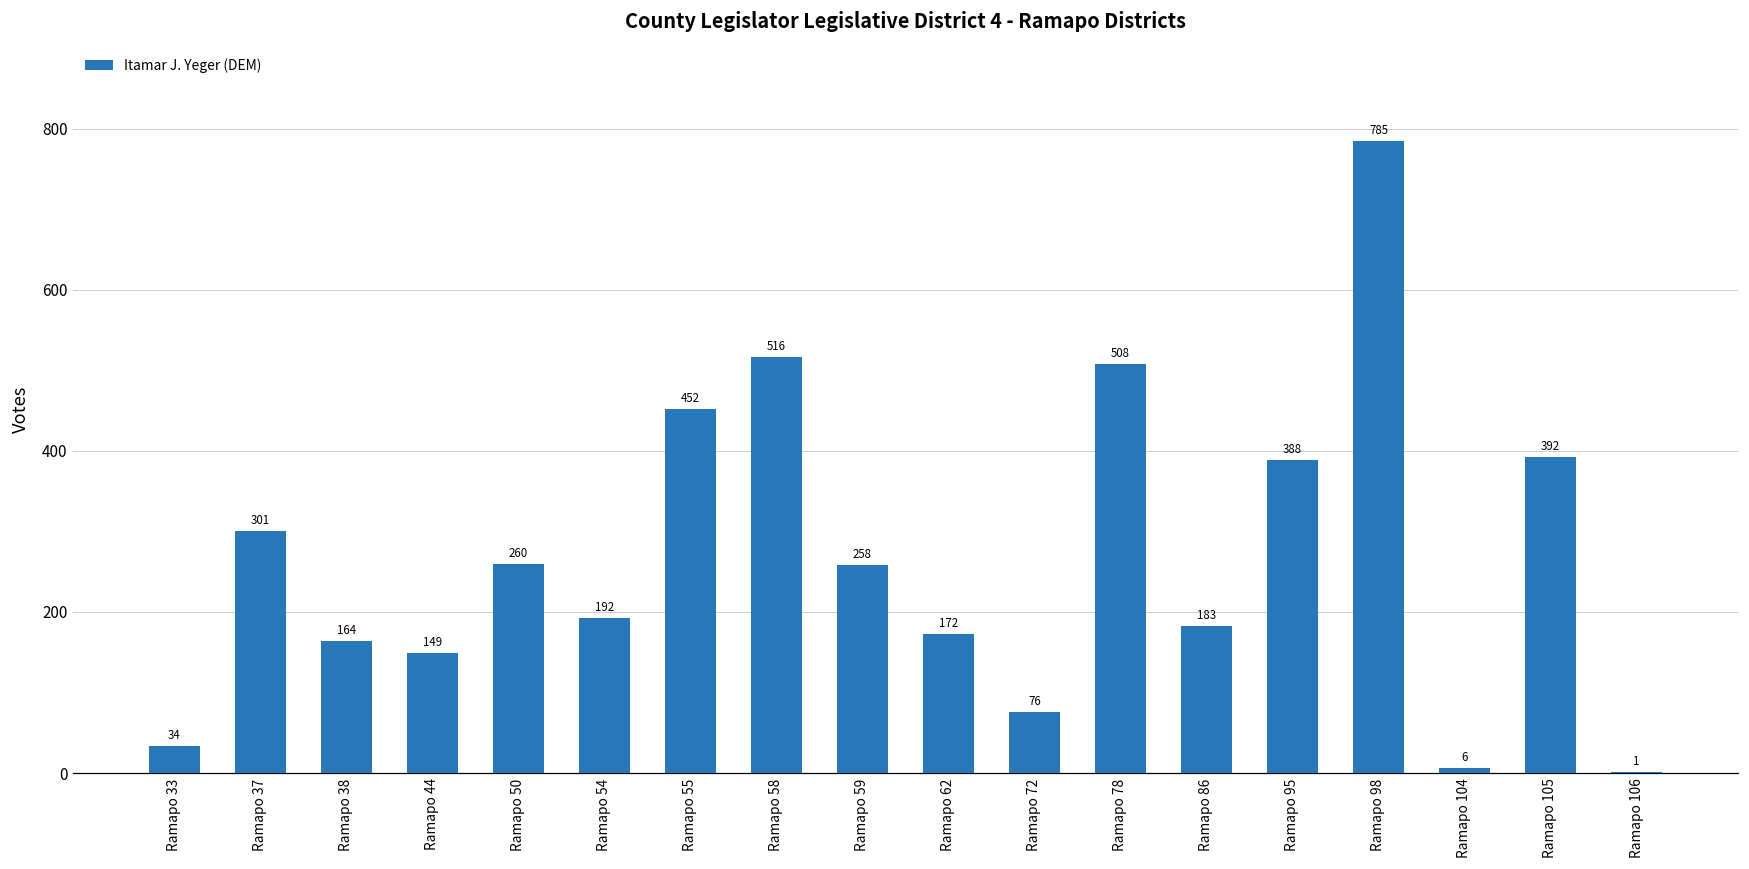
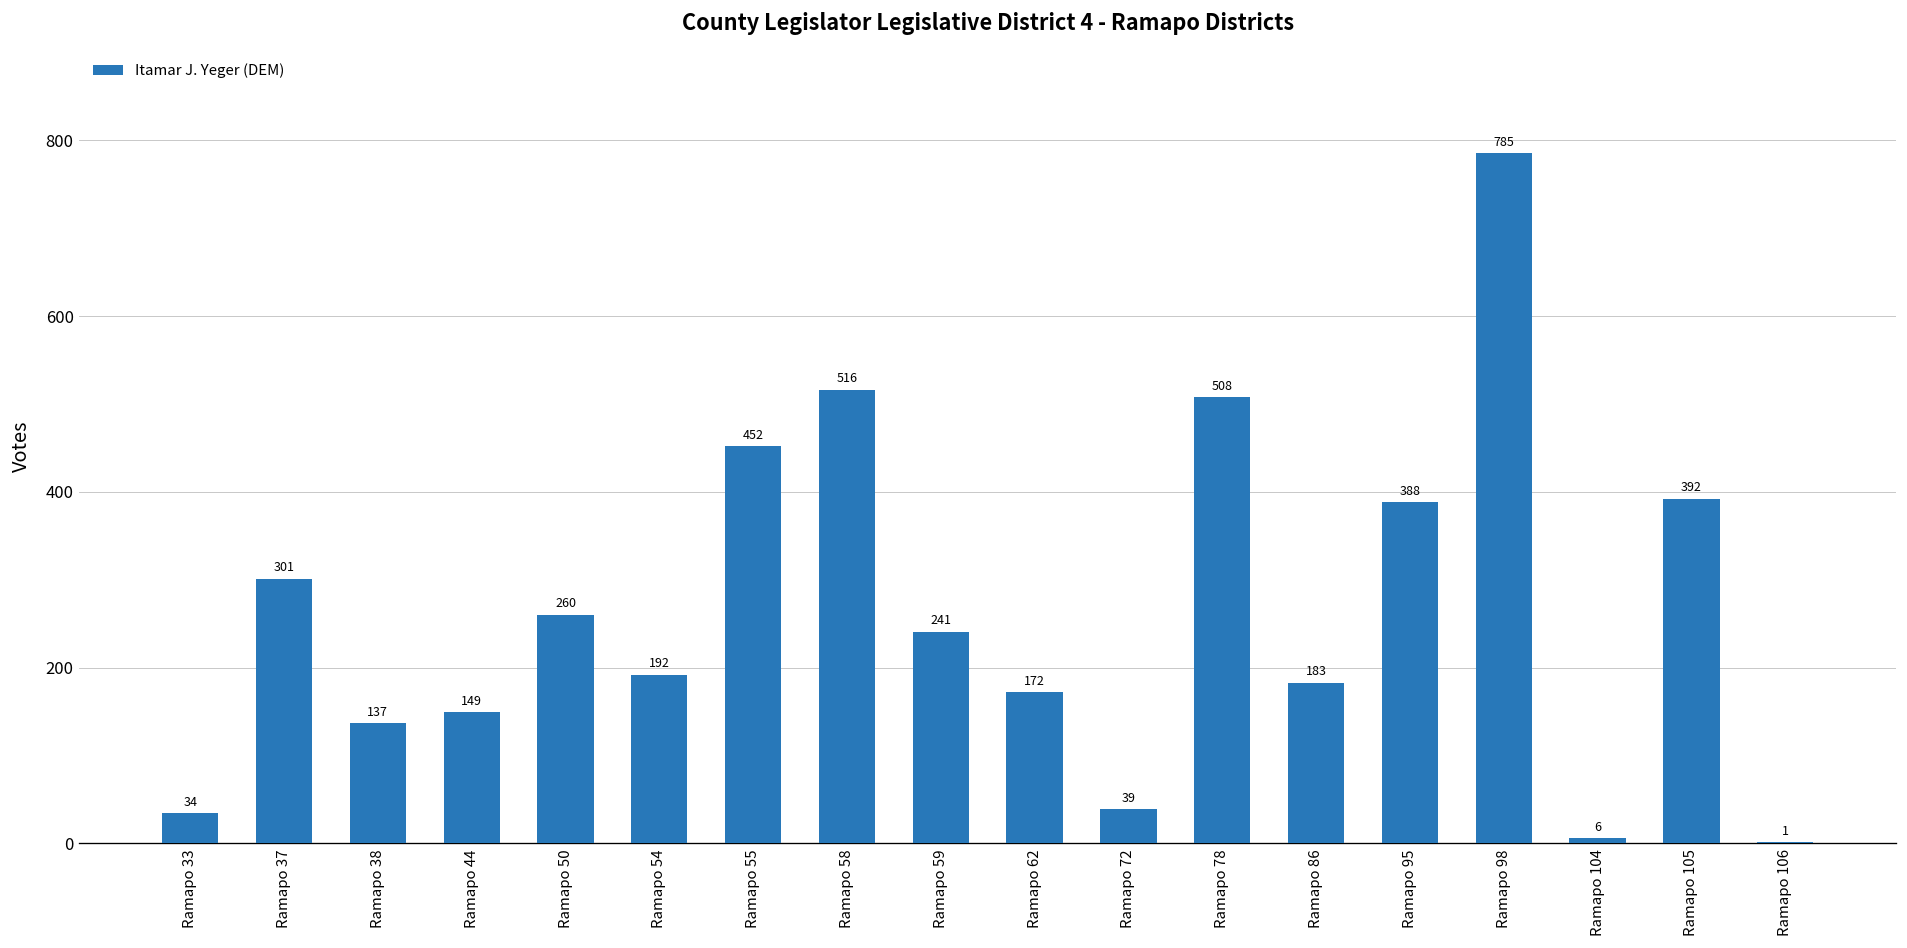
Ramapo 38: 164 -> 137
Ramapo 59: 258 -> 241
Ramapo 72: 76 -> 39
